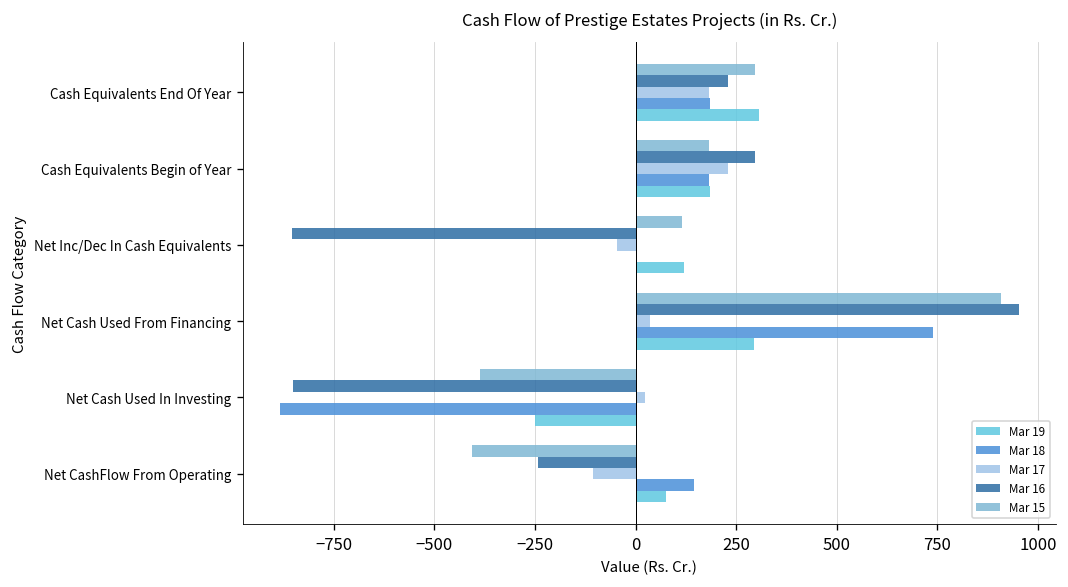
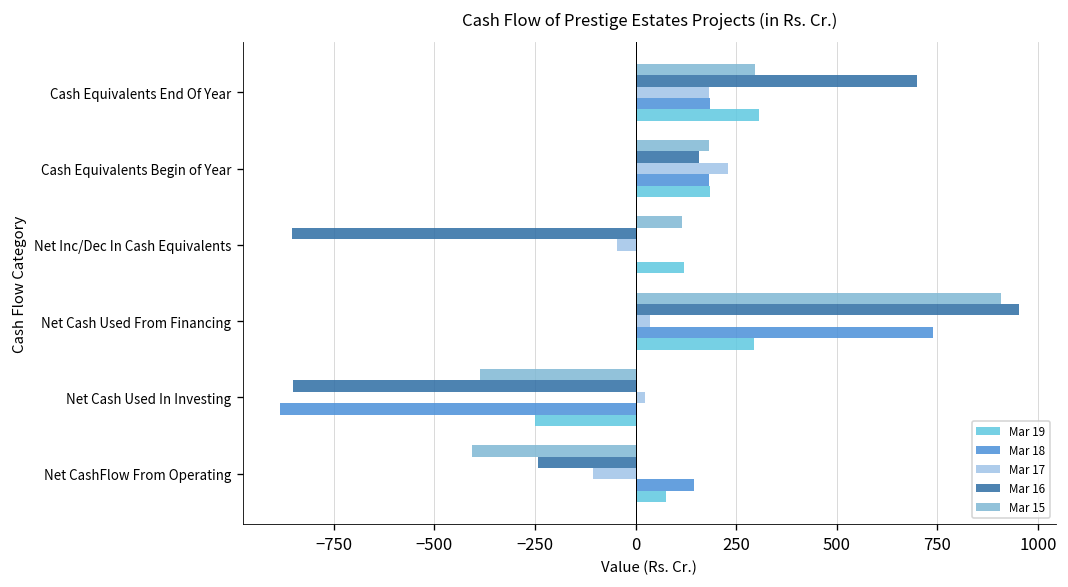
Mar 16, Cash Equivalents End Of Year: 230 -> 700
Mar 16, Cash Equivalents Begin of Year: 300 -> 160
